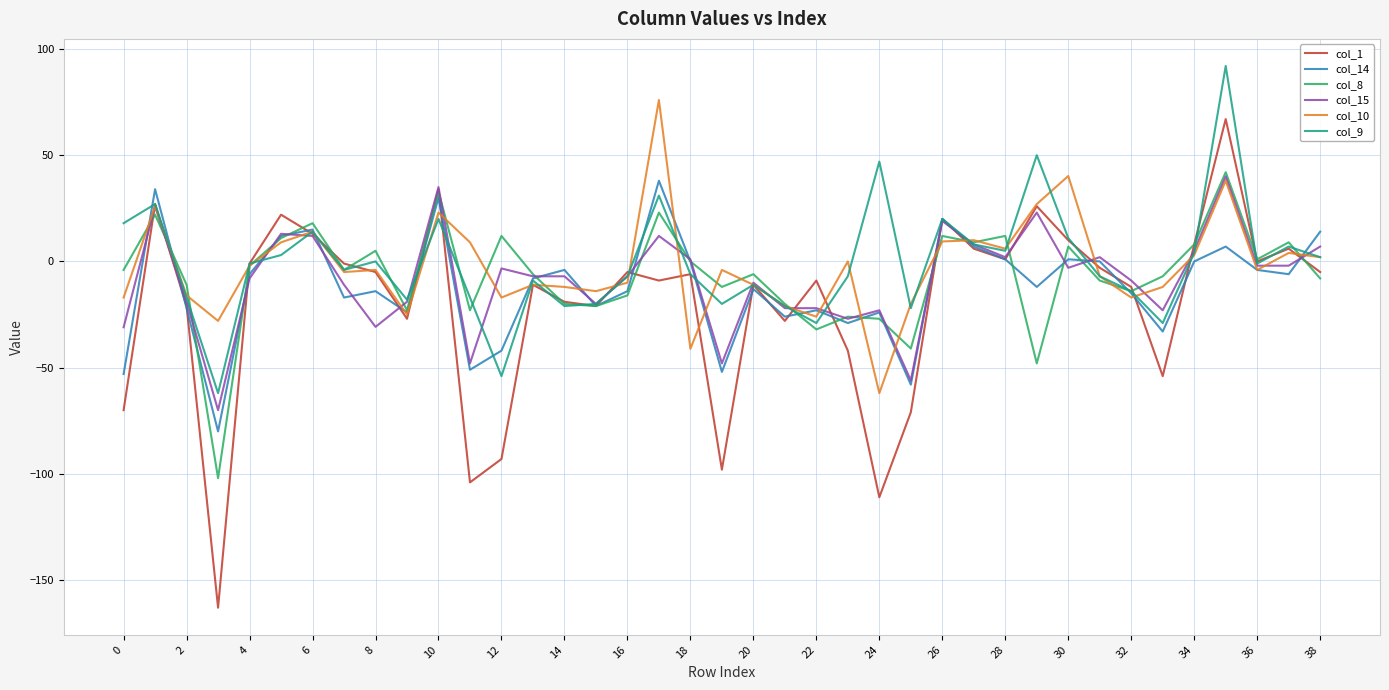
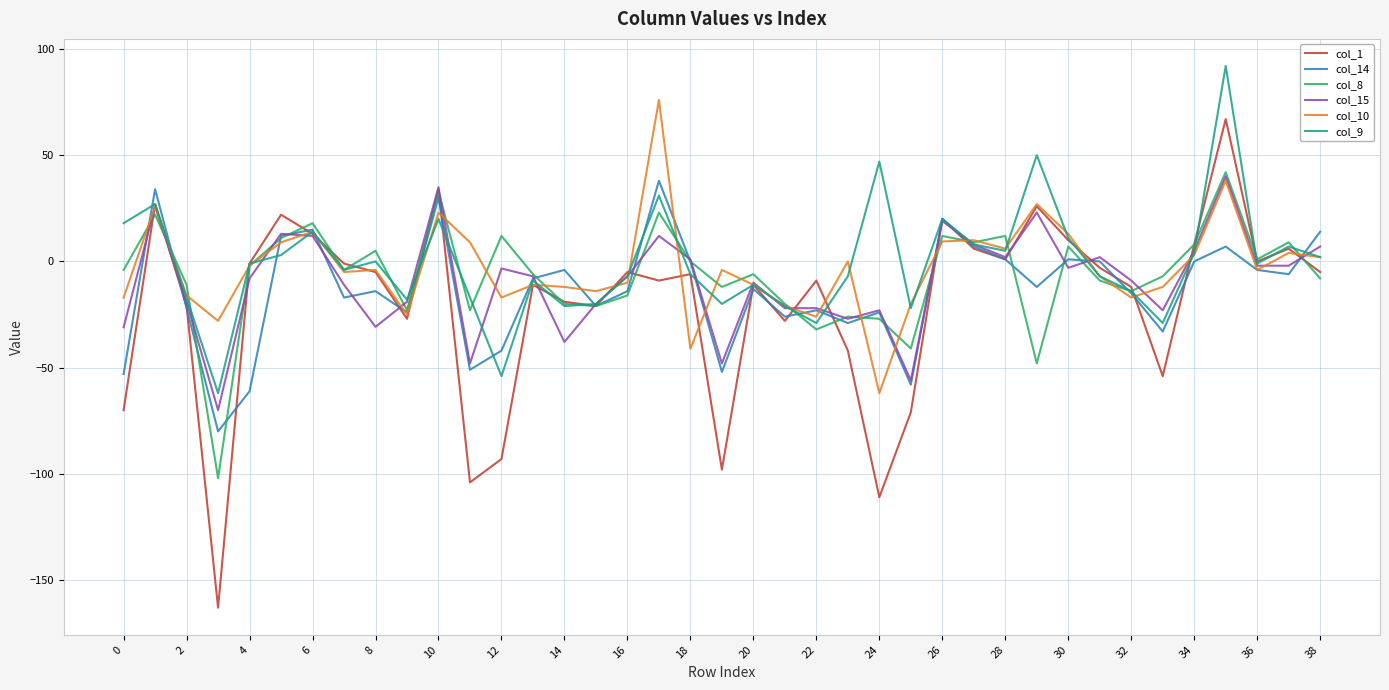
col_14, 4: -6 -> -61
col_15, 14: -7 -> -38
col_10, 30: 40 -> 13
